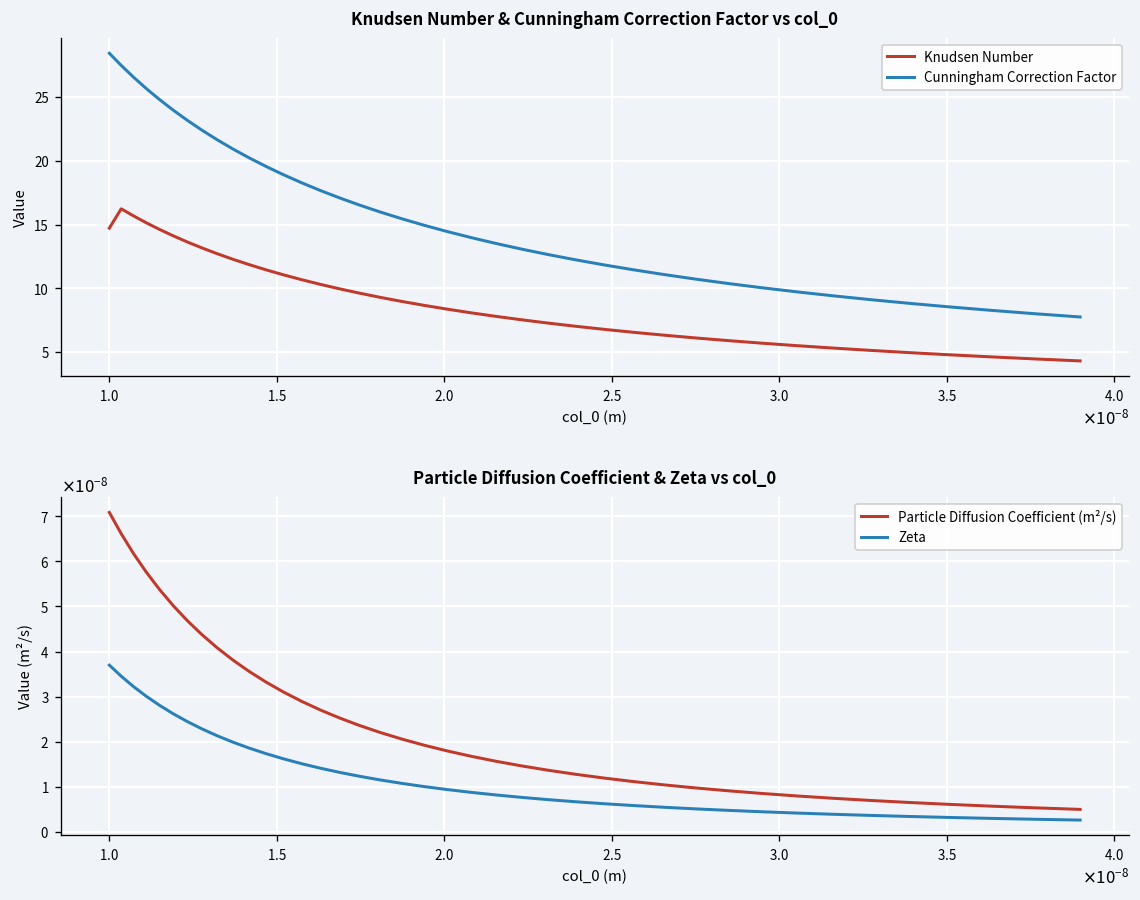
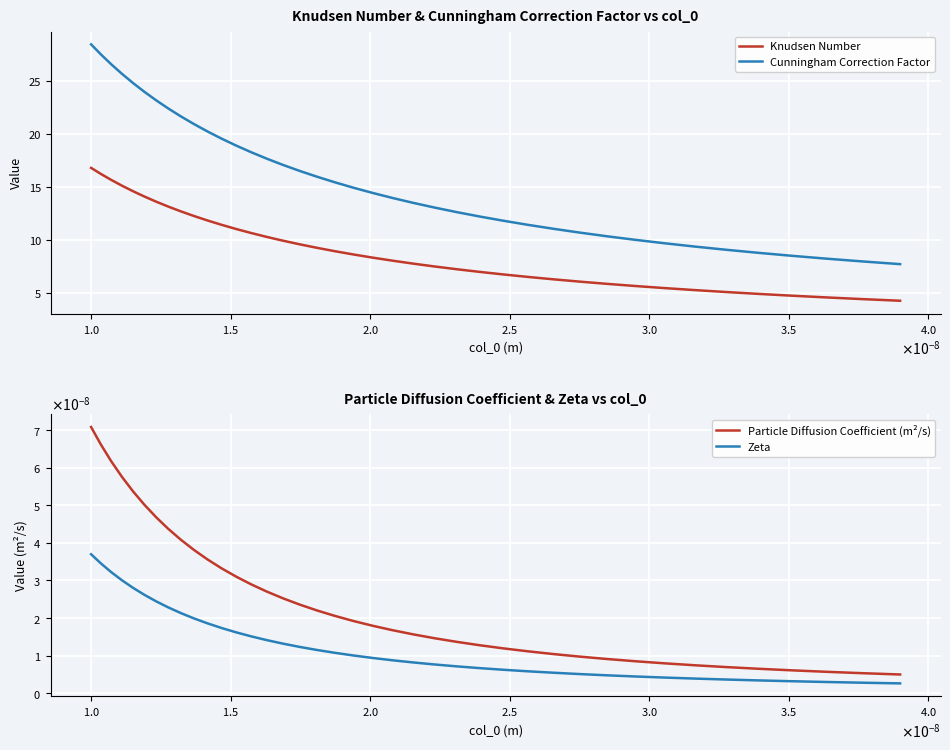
Knudsen Number & Cunningham Correction Factor vs col_0, Knudsen Number, 1.0: 14.7 -> 16.8
